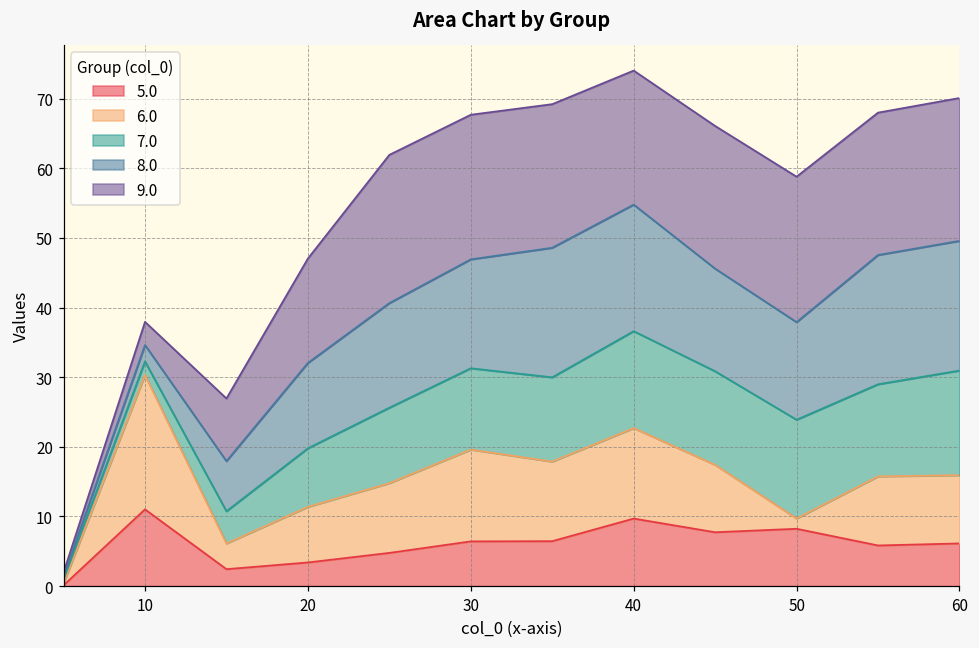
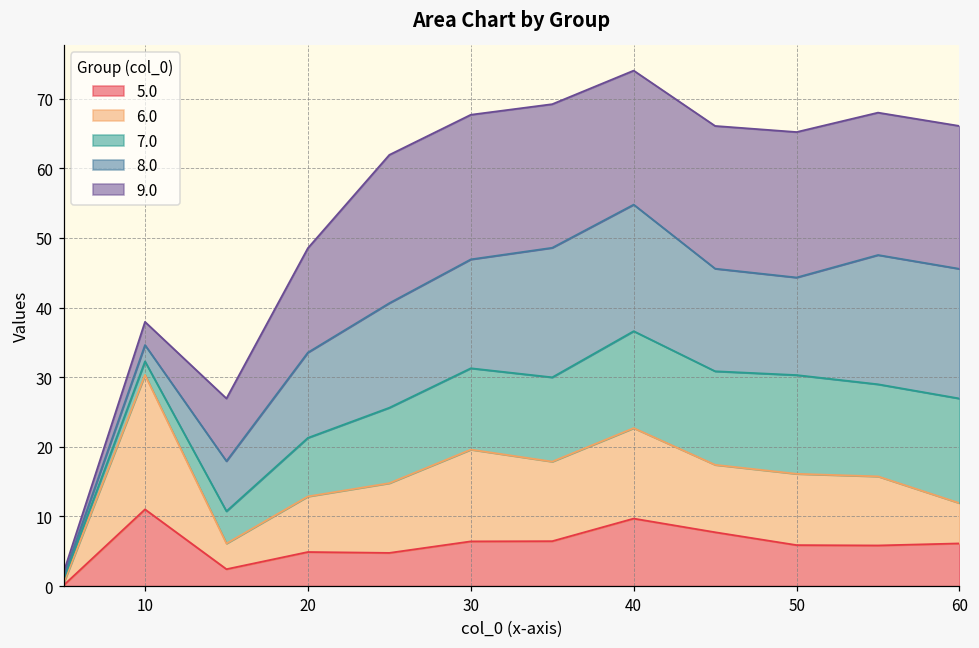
5.0, 20: 3 -> 5
5.0, 50: 8 -> 6
6.0, 50: 1 -> 10
6.0, 60: 10 -> 6
